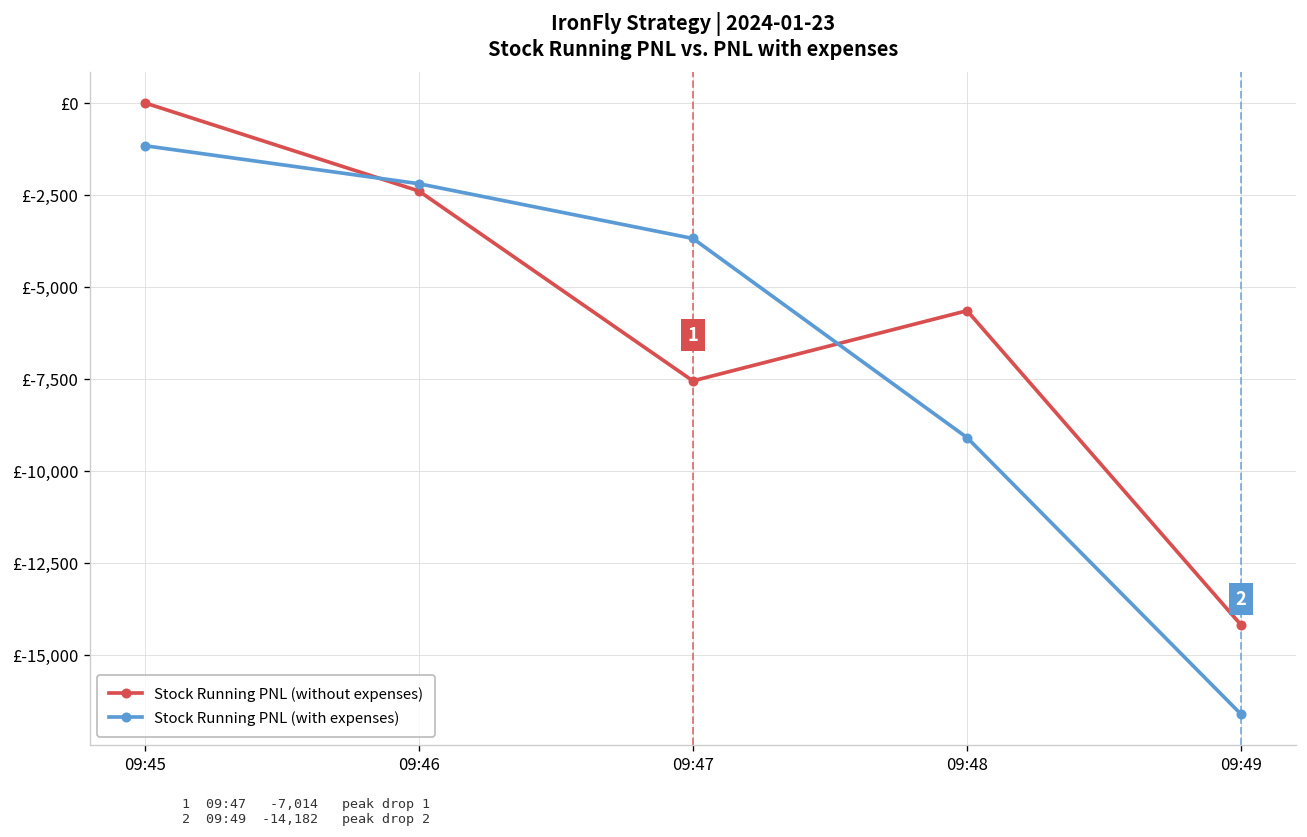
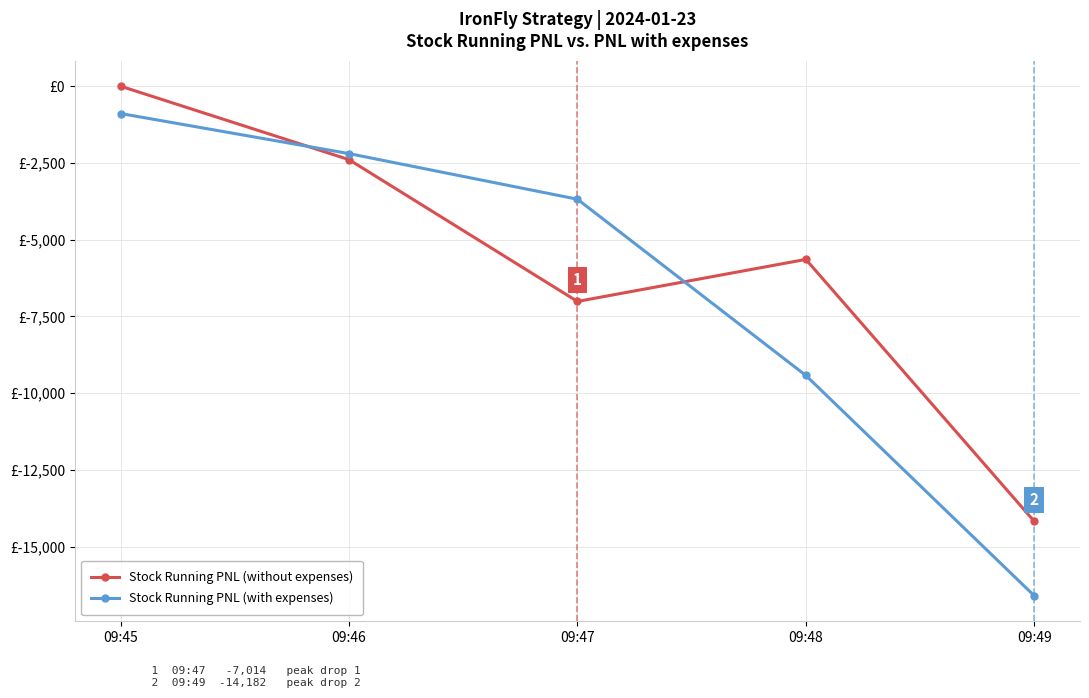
Stock Running PNL (with expenses), 09:45: £-1,200 -> £-900
Stock Running PNL (without expenses), 09:47: £-7,600 -> £-7,000
Stock Running PNL (with expenses), 09:48: £-9,100 -> £-9,400
